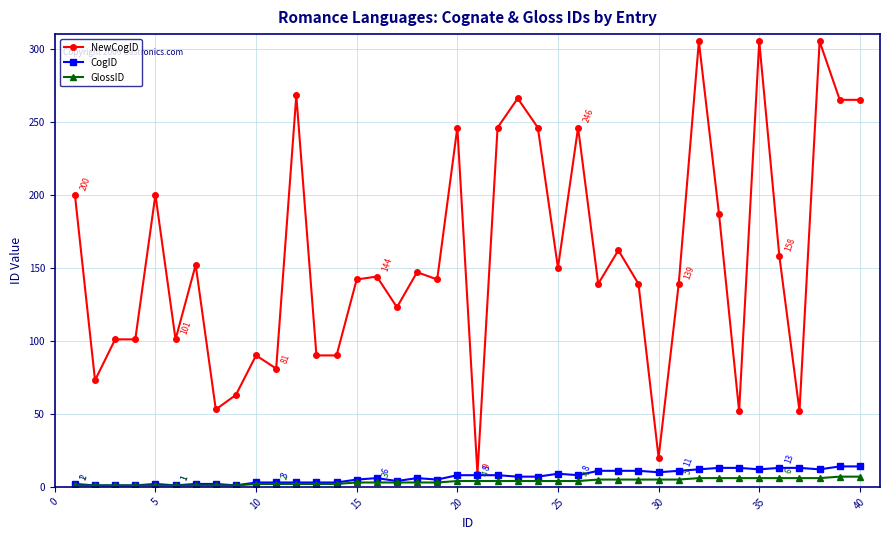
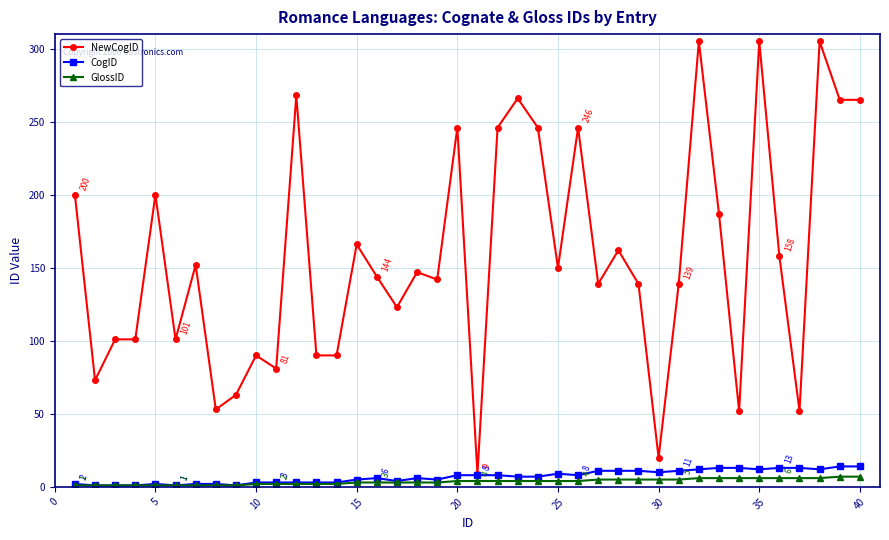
NewCogID, 15: 142 -> 166
